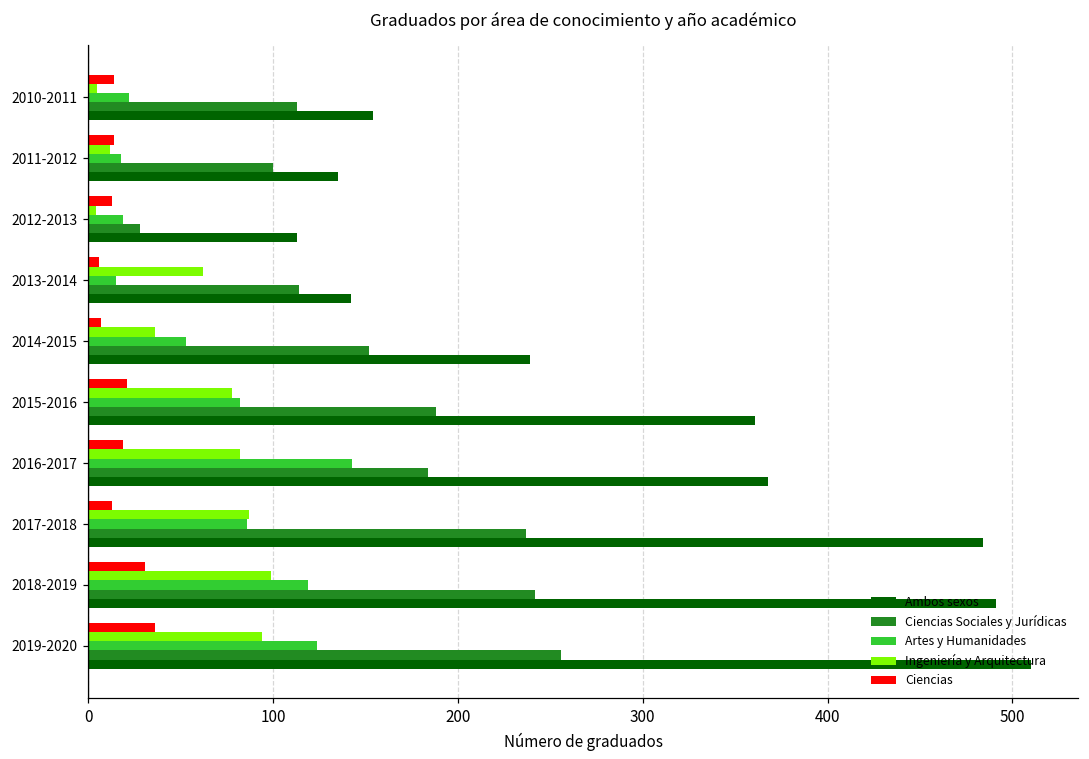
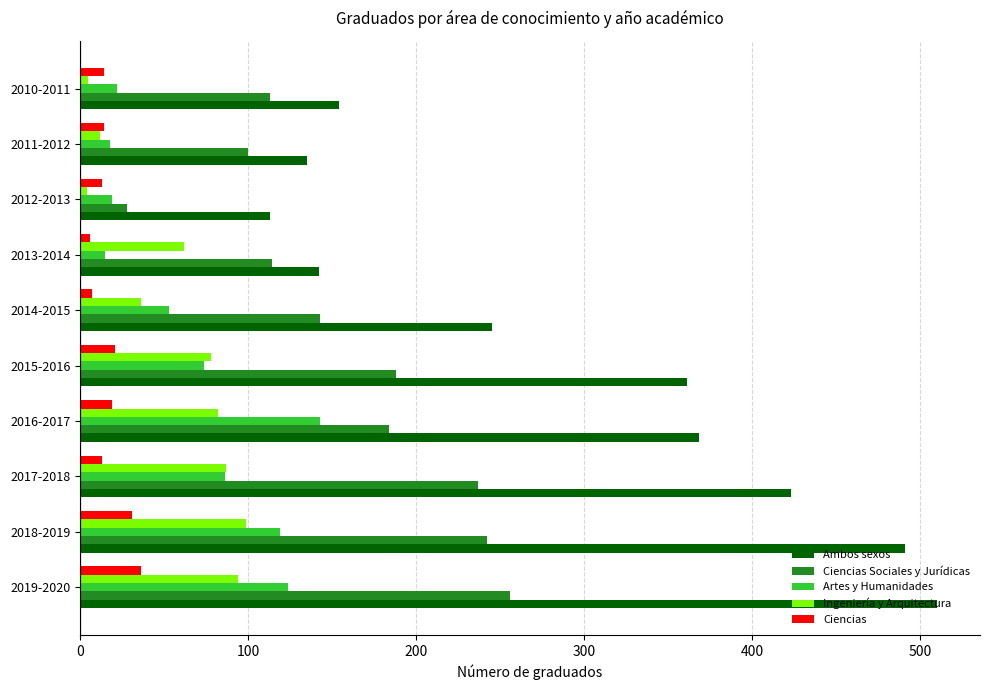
Ciencias Sociales y Jurídicas, 2014-2015: 152 -> 143
Ambos sexos, 2014-2015: 239 -> 245
Artes y Humanidades, 2015-2016: 82 -> 74
Ambos sexos, 2017-2018: 484 -> 423
